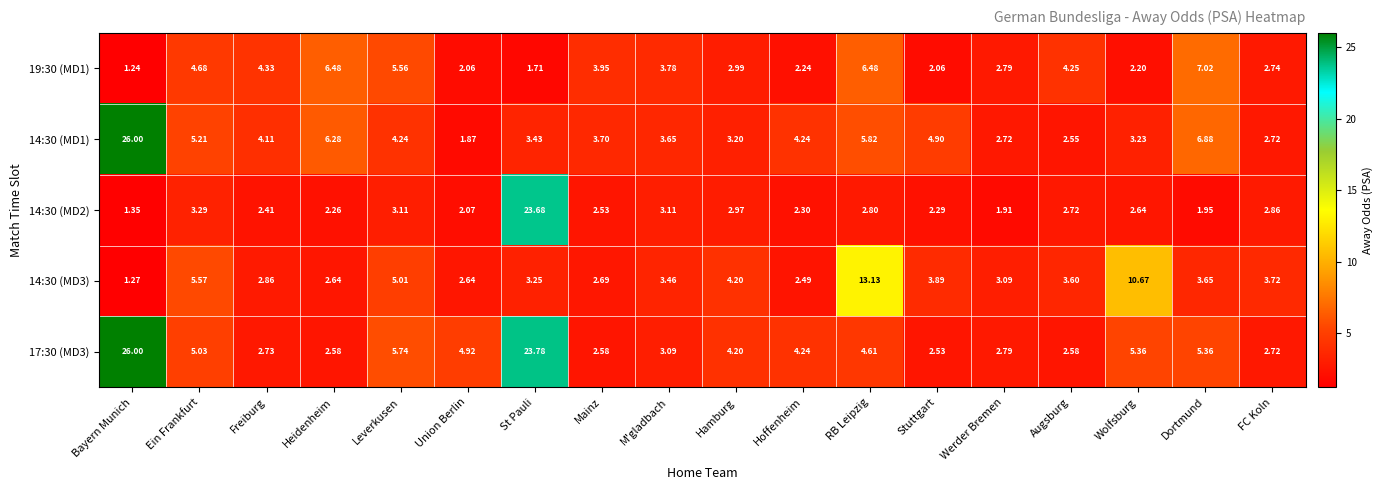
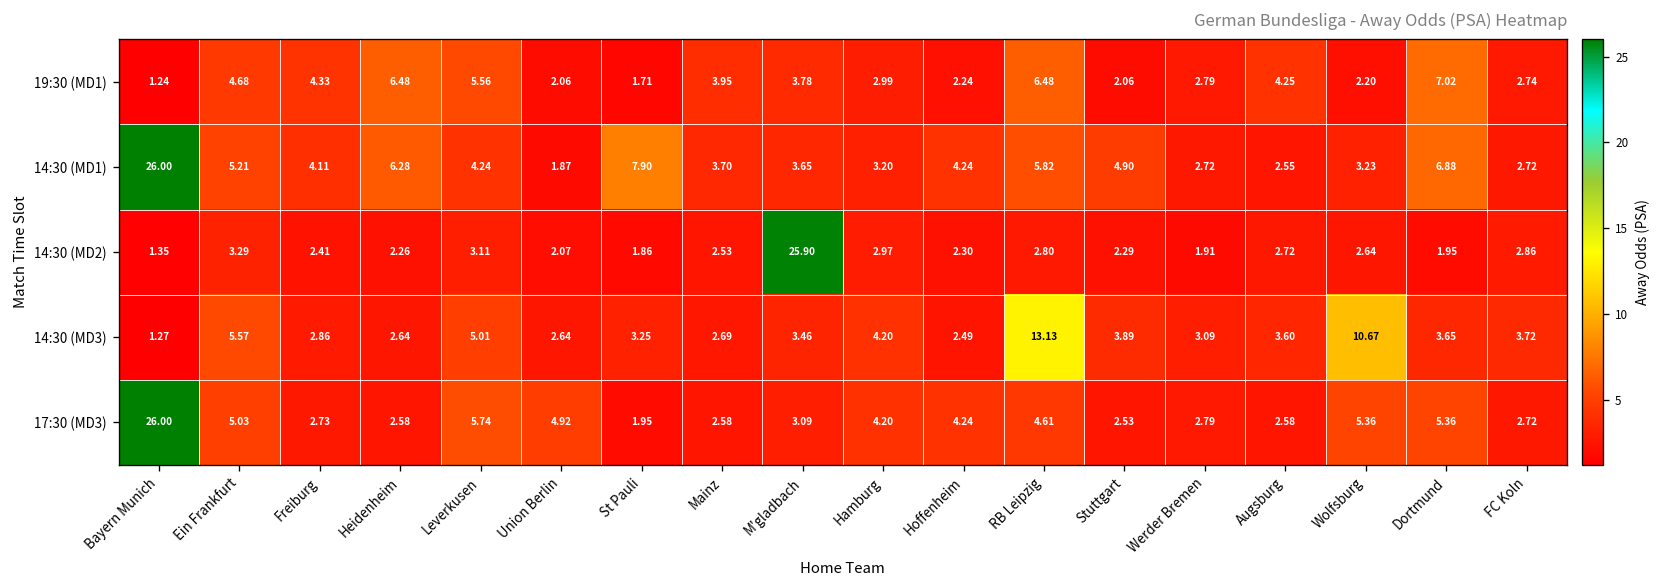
14:30 (MD1), St Pauli: 3.43 -> 7.90
14:30 (MD2), St Pauli: 23.68 -> 1.86
14:30 (MD2), M'gladbach: 3.11 -> 25.90
17:30 (MD3), St Pauli: 23.78 -> 1.95
